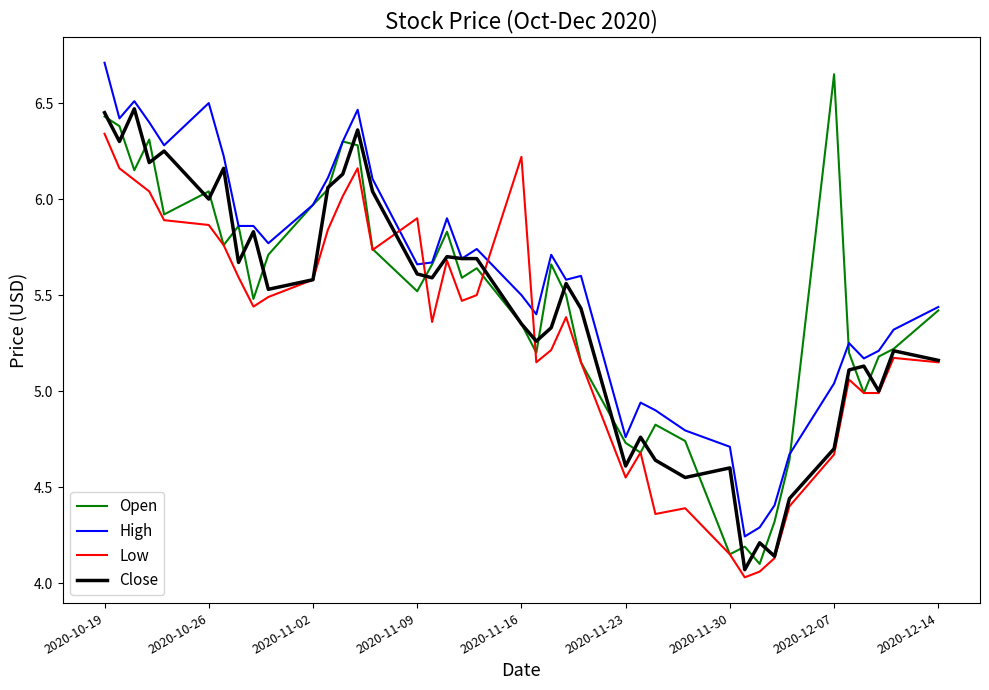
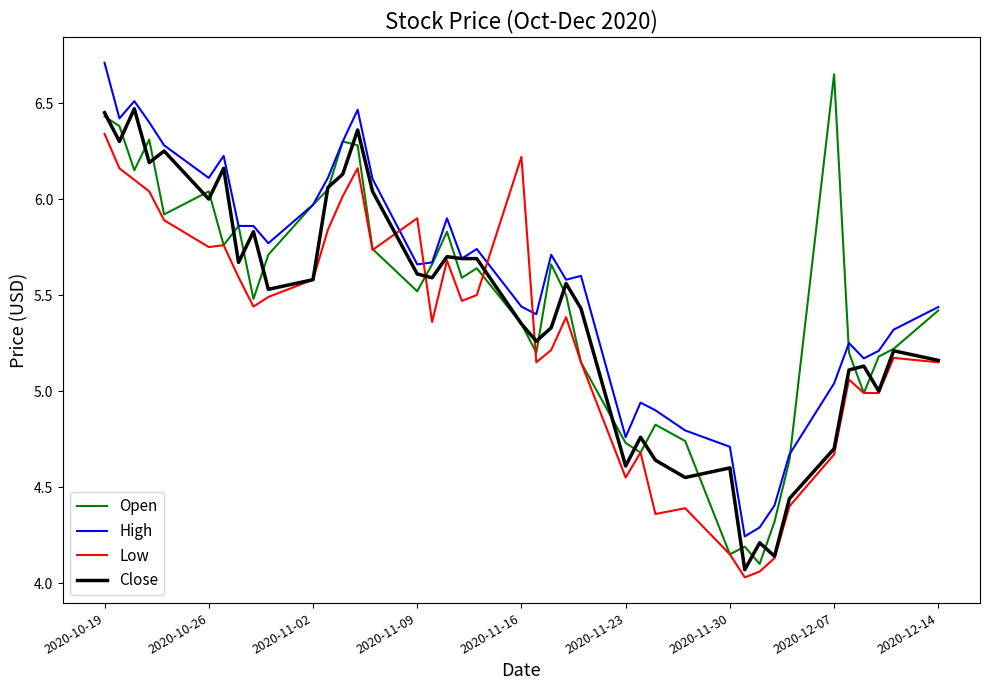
High, 2020-10-26: 6.50 -> 6.11
Low, 2020-10-26: 5.87 -> 5.75
High, 2020-11-16: 5.50 -> 5.44
